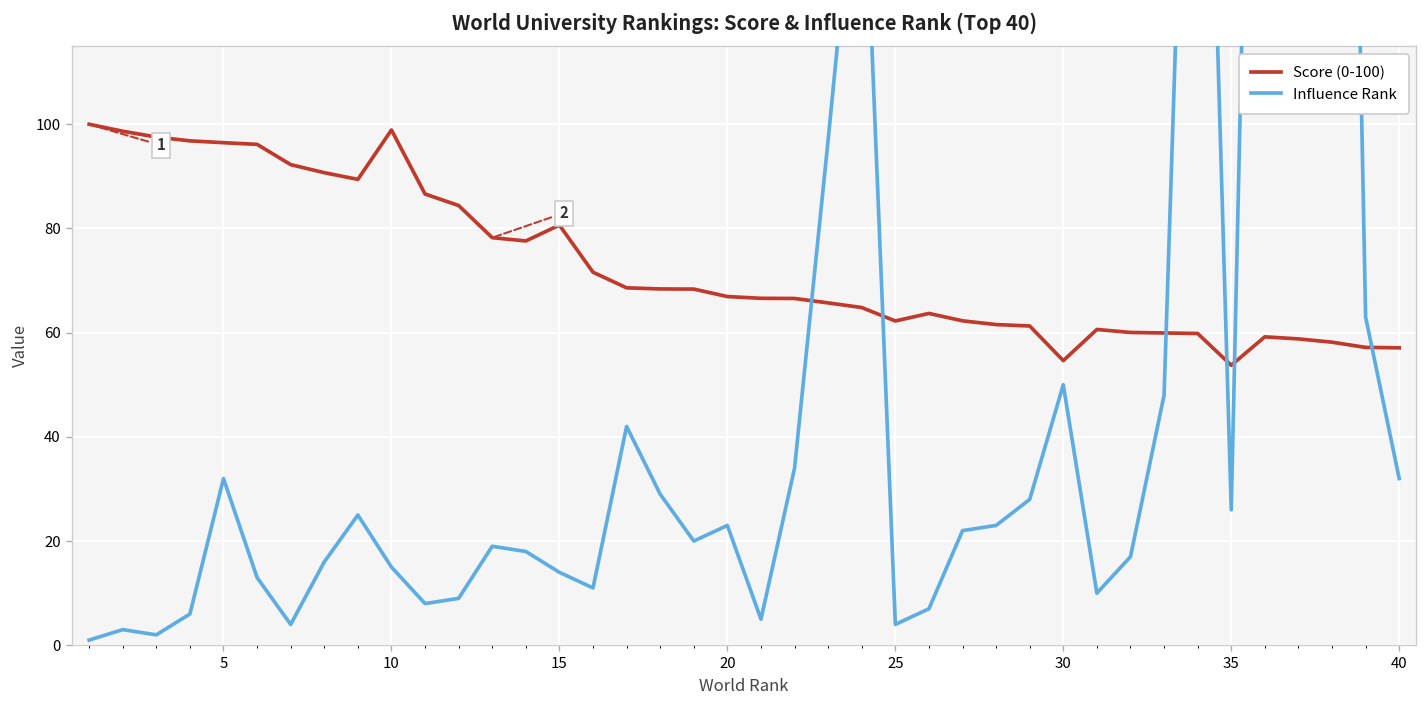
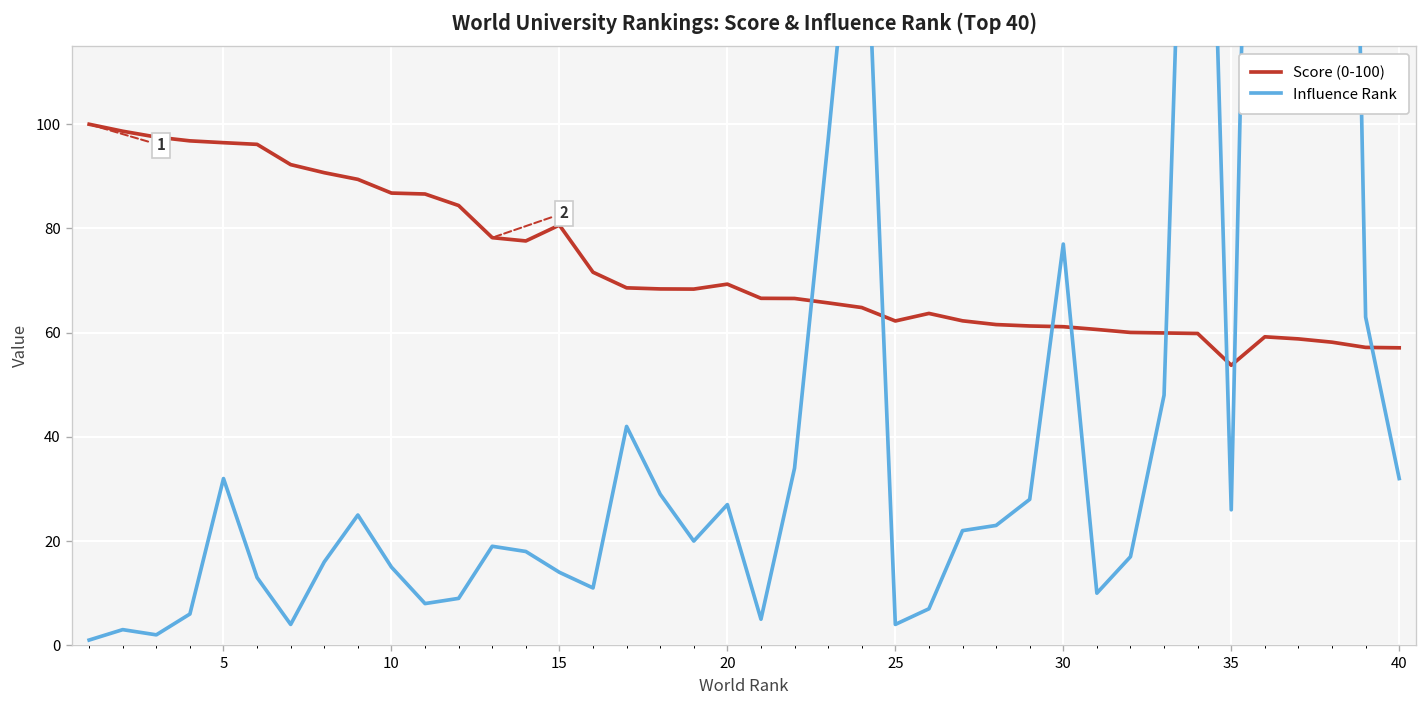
Score (0-100), 10: 99 -> 87
Score (0-100), 20: 67 -> 69
Influence Rank, 20: 23 -> 27
Score (0-100), 30: 55 -> 61
Influence Rank, 30: 50 -> 77
